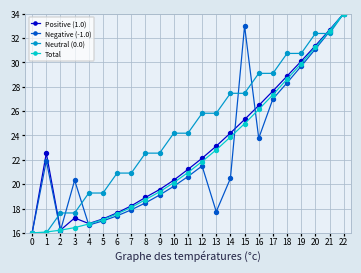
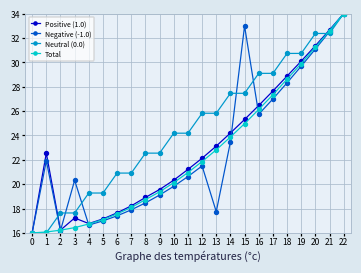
Negative (-1.0), 14: 20.5 -> 23.5
Negative (-1.0), 16: 23.8 -> 25.7
